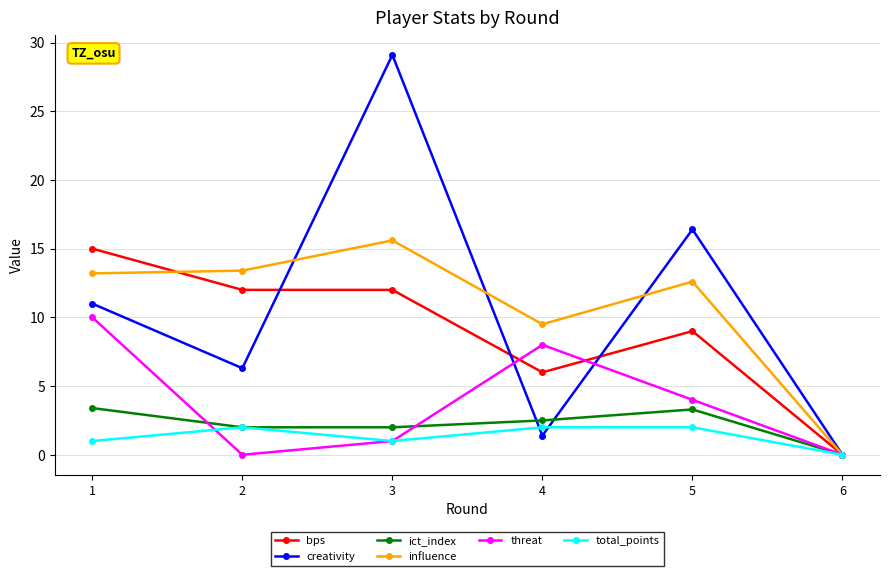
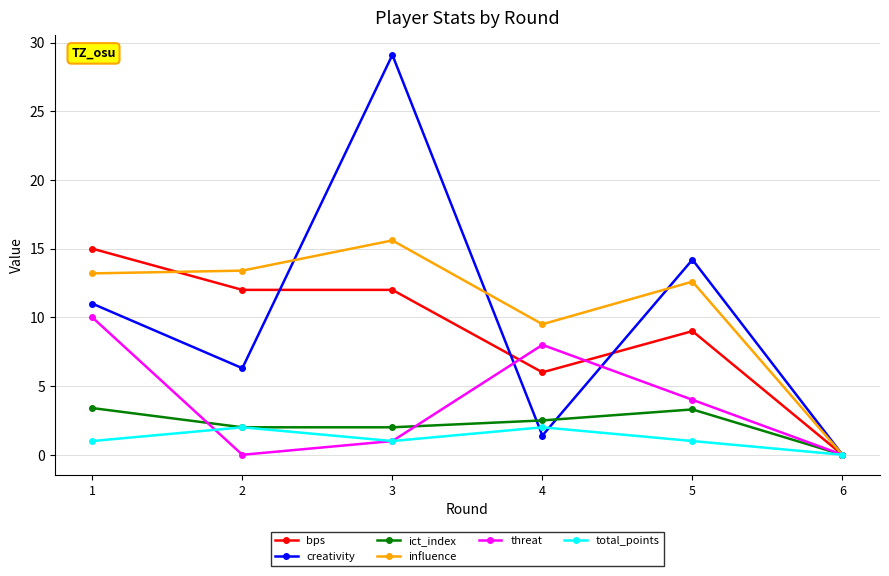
creativity, 5: 16.4 -> 14.2
total_points, 5: 2 -> 1
